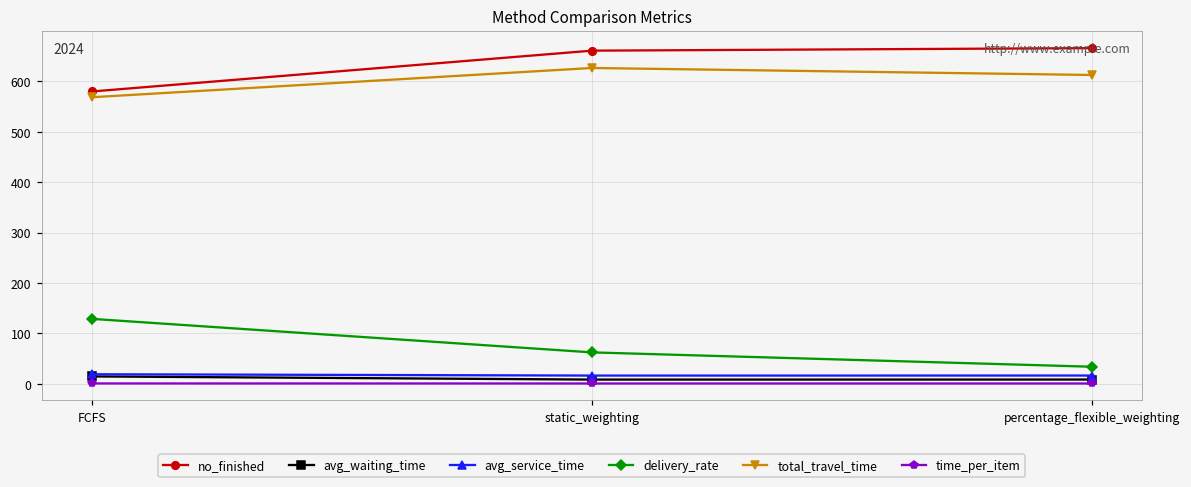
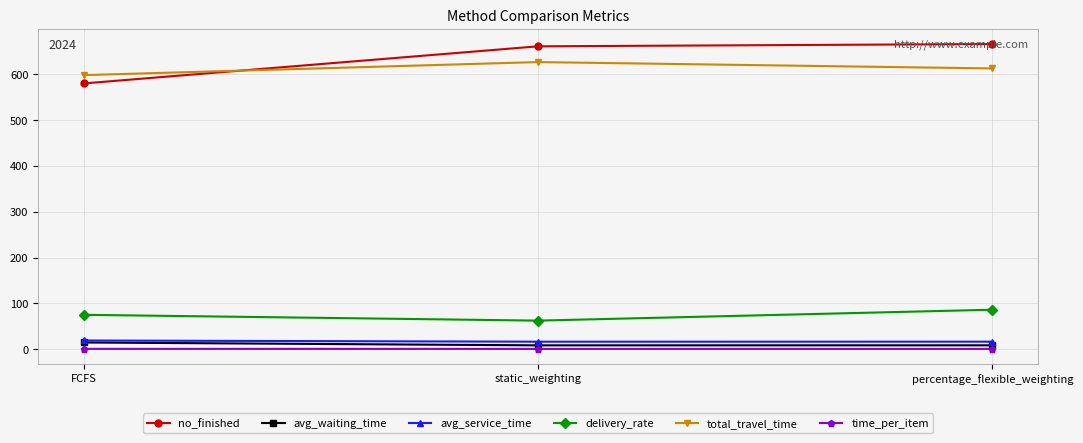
delivery_rate, FCFS: 130 -> 70
total_travel_time, FCFS: 570 -> 600
delivery_rate, percentage_flexible_weighting: 30 -> 90
